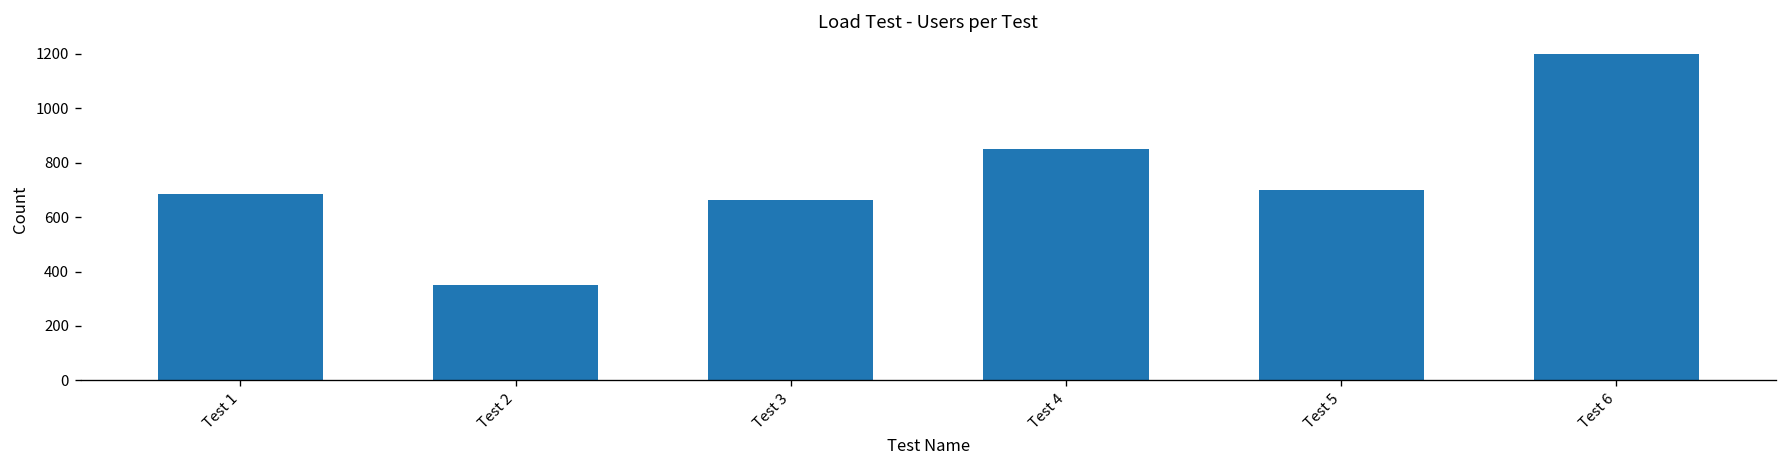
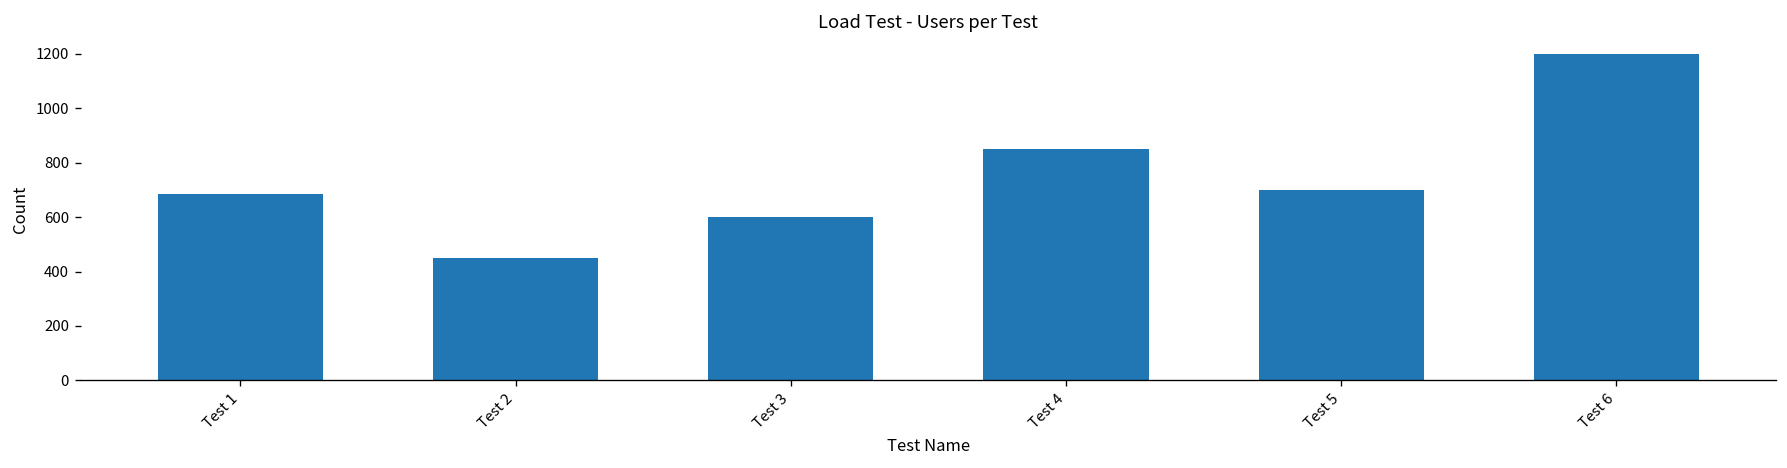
Test 2: 350 -> 450
Test 3: 660 -> 600
